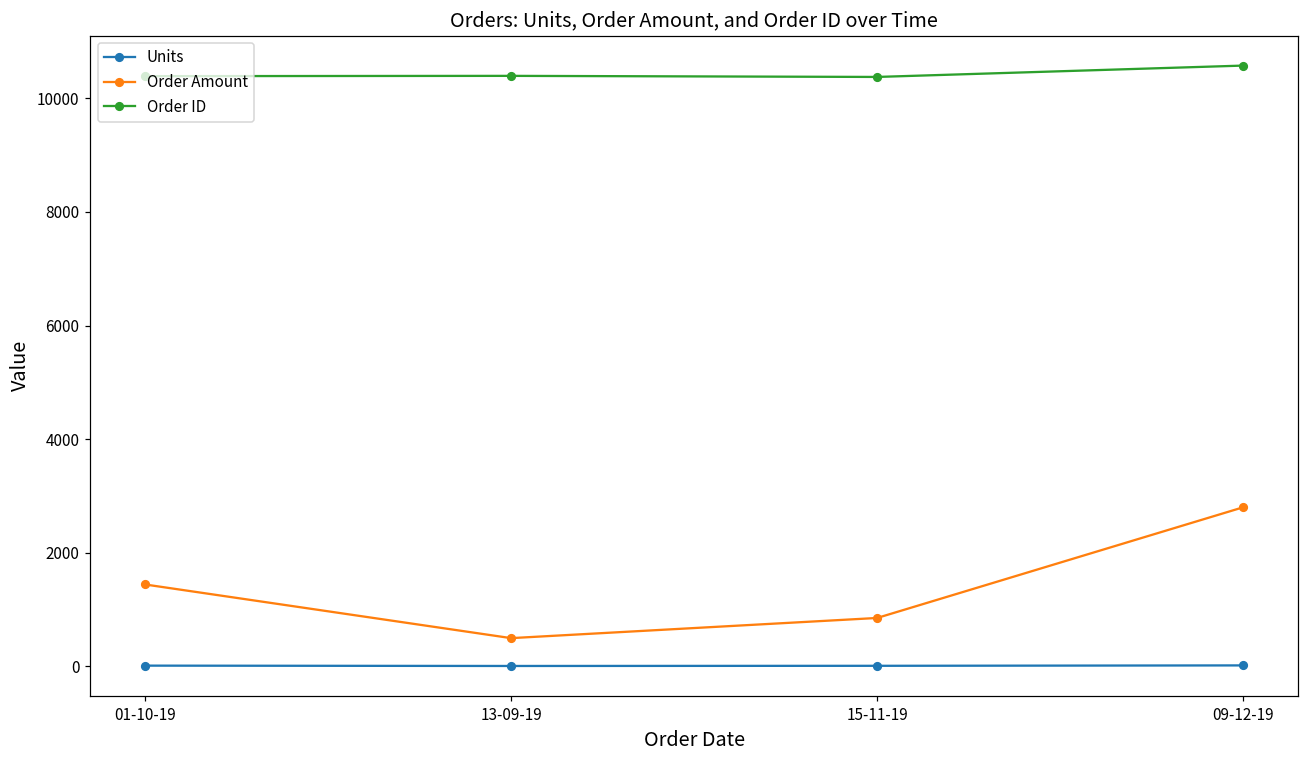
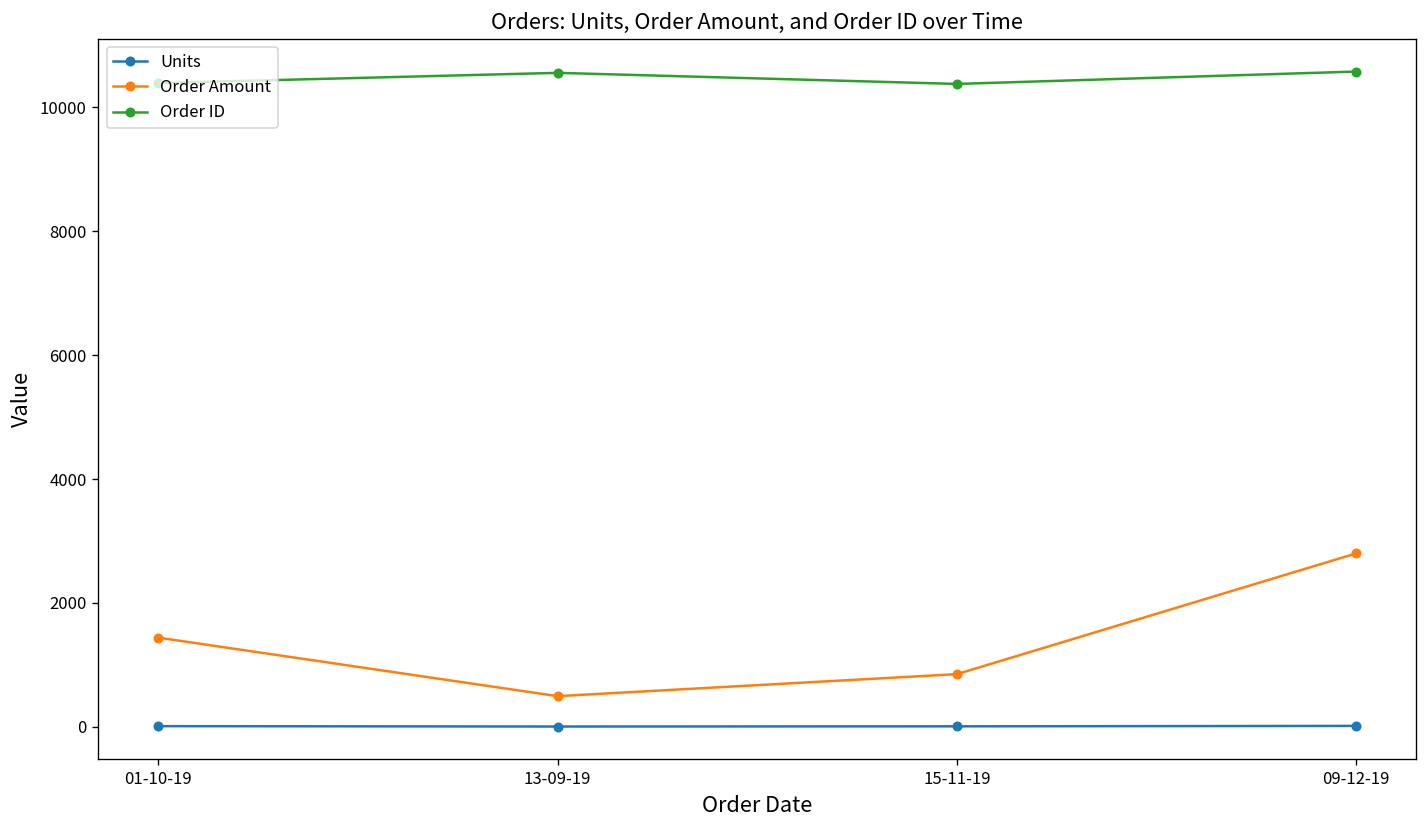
Order ID, 13-09-19: 10400 -> 10600
